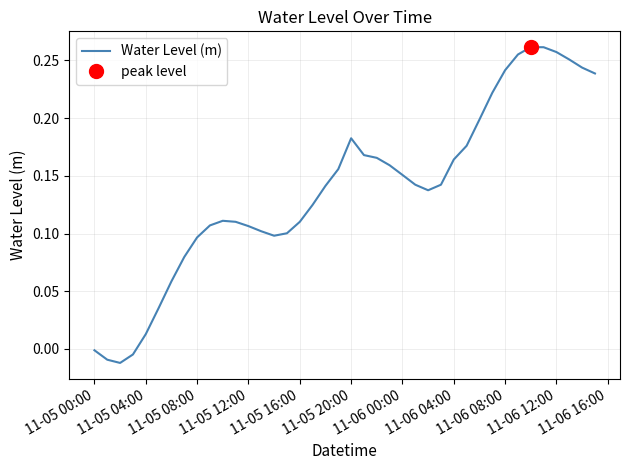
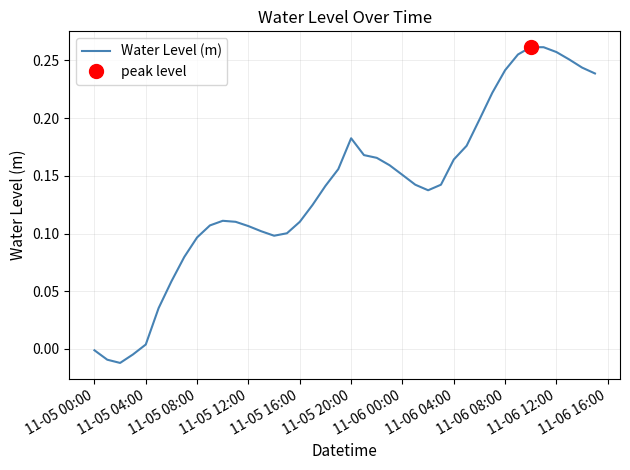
Water Level (m), 11-05 04:00: 0.013 -> 0.004
